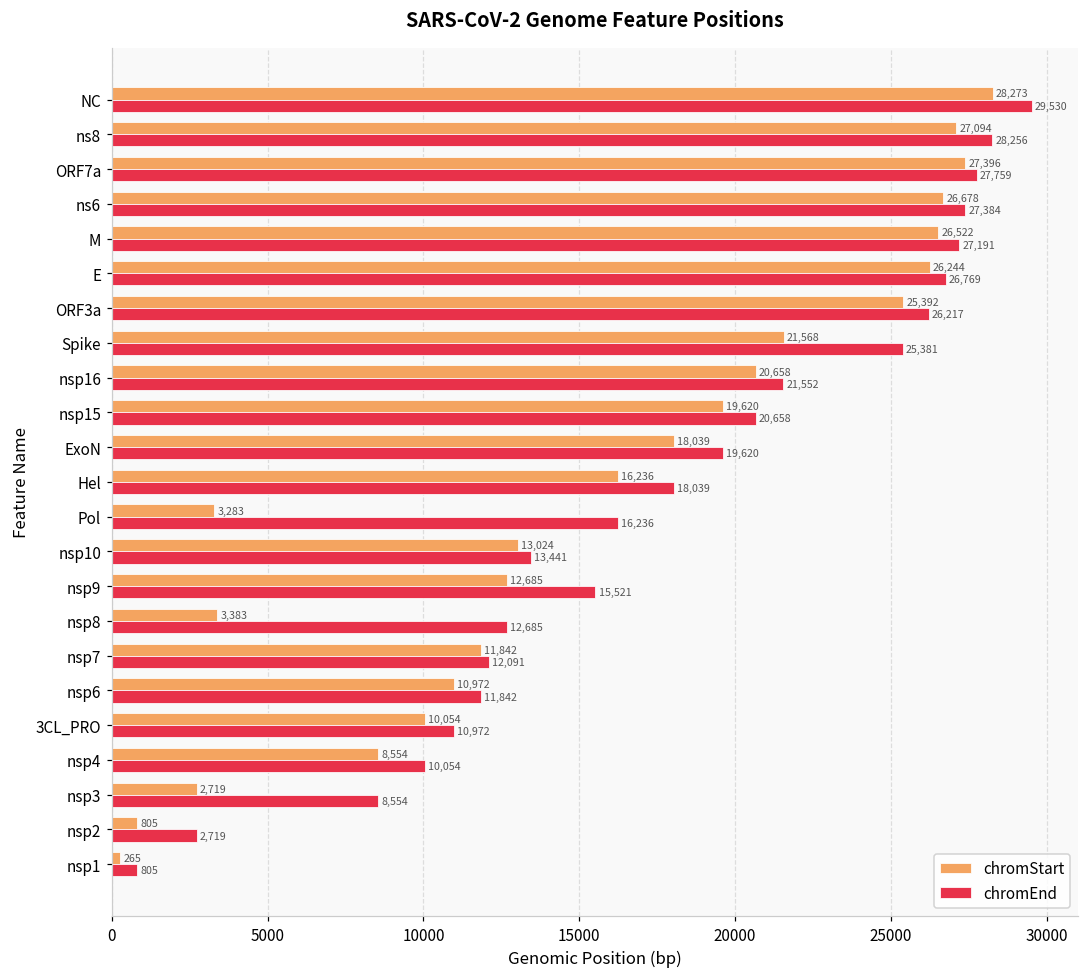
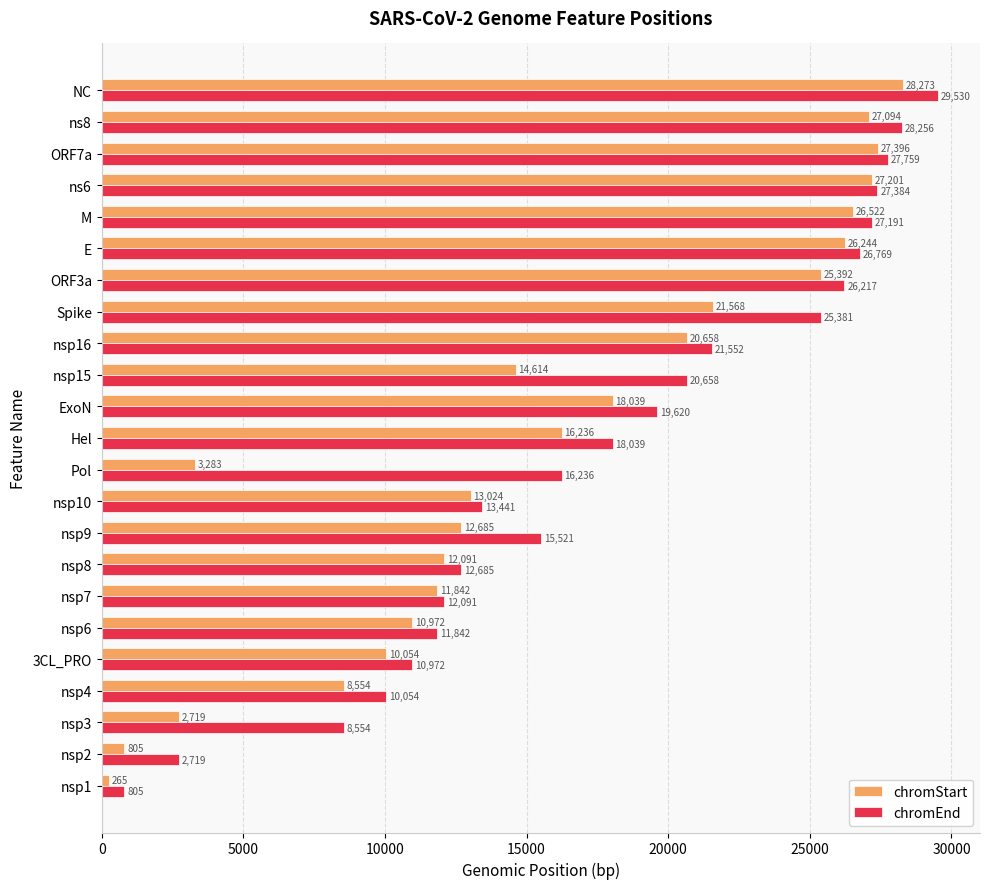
chromStart, ns6: 26,678 -> 27,201
chromStart, nsp15: 19,620 -> 14,614
chromStart, nsp8: 3,383 -> 12,091
